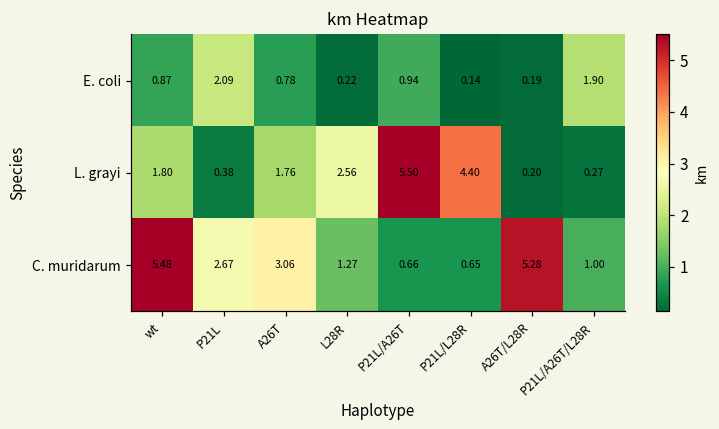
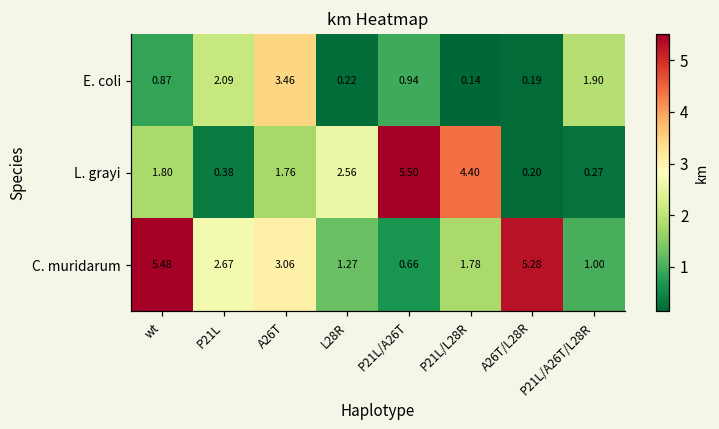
E. coli, A26T: 0.78 -> 3.46
C. muridarum, P21L/L28R: 0.65 -> 1.78
